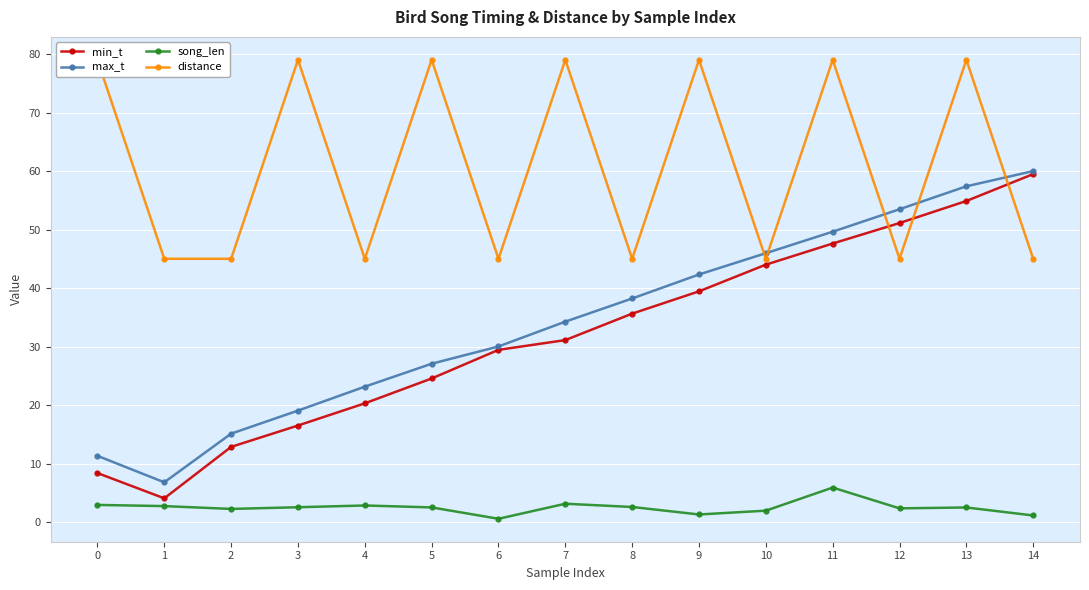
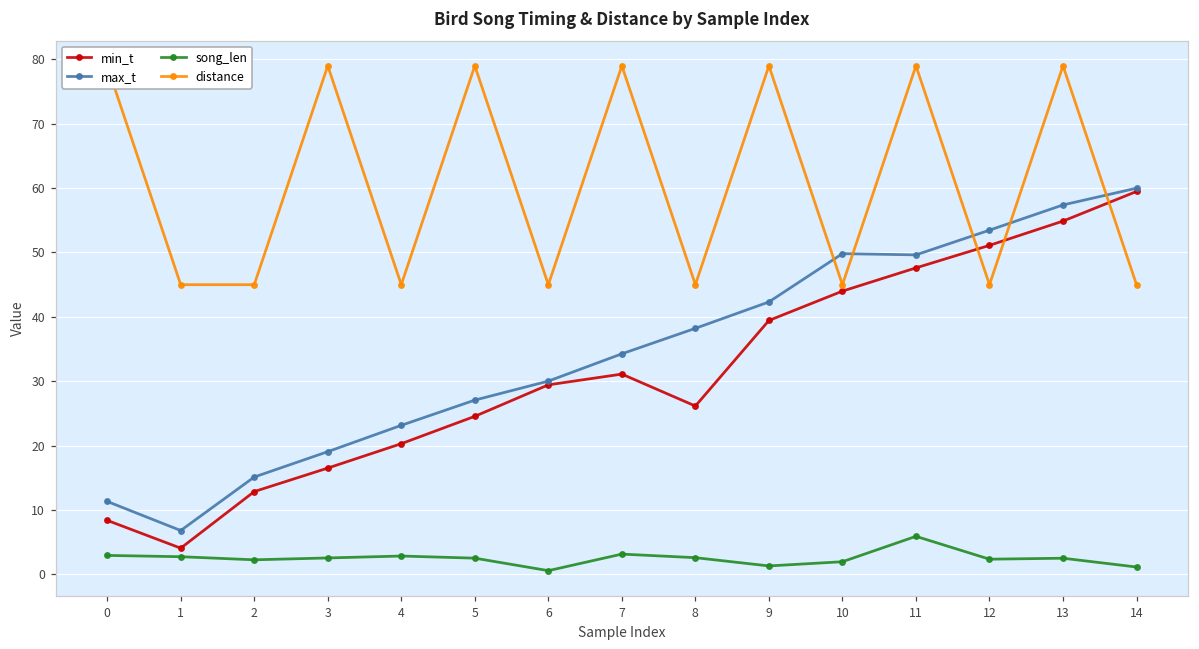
min_t, 8: 36 -> 26
max_t, 10: 46 -> 50
